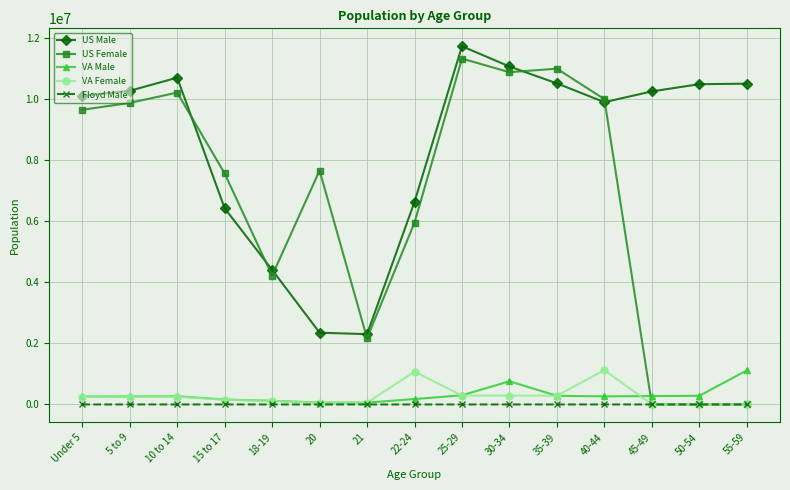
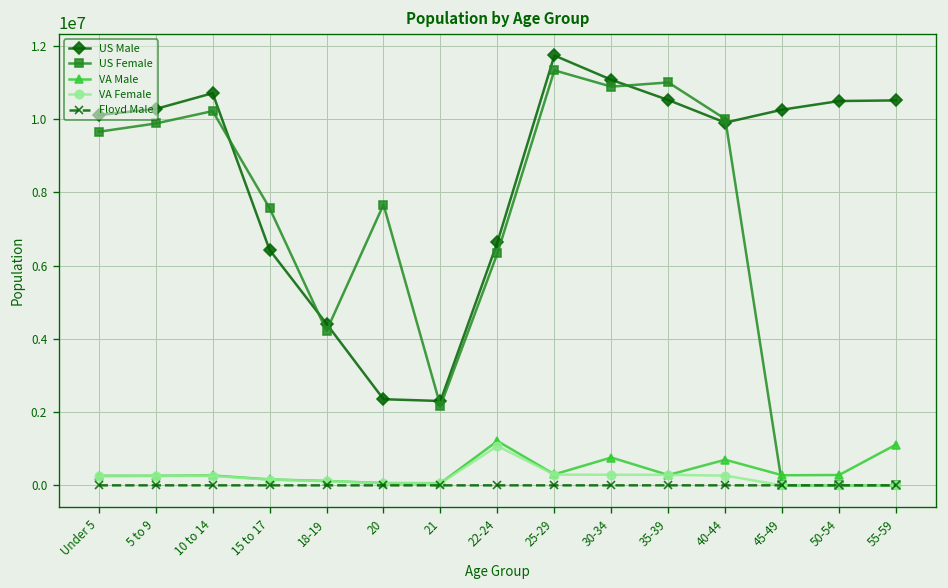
US Female, 22-24: 6000000 -> 6300000
VA Male, 22-24: 200000 -> 1200000
VA Male, 40-44: 300000 -> 700000
VA Female, 40-44: 1100000 -> 300000
